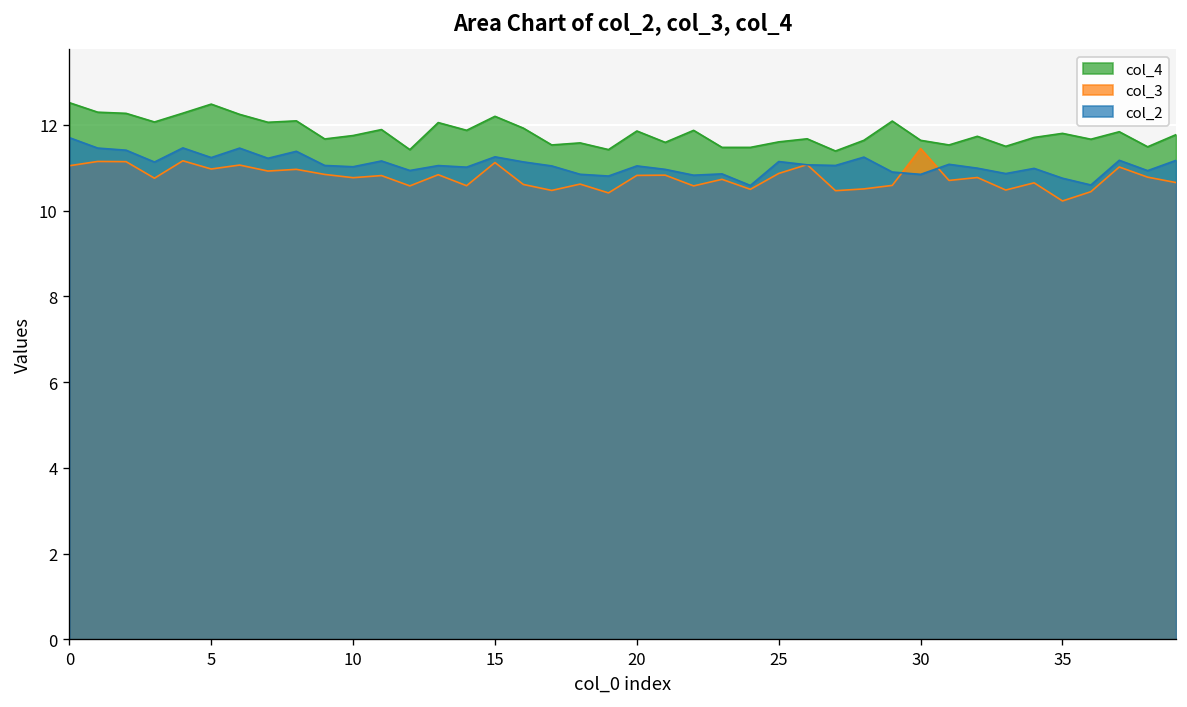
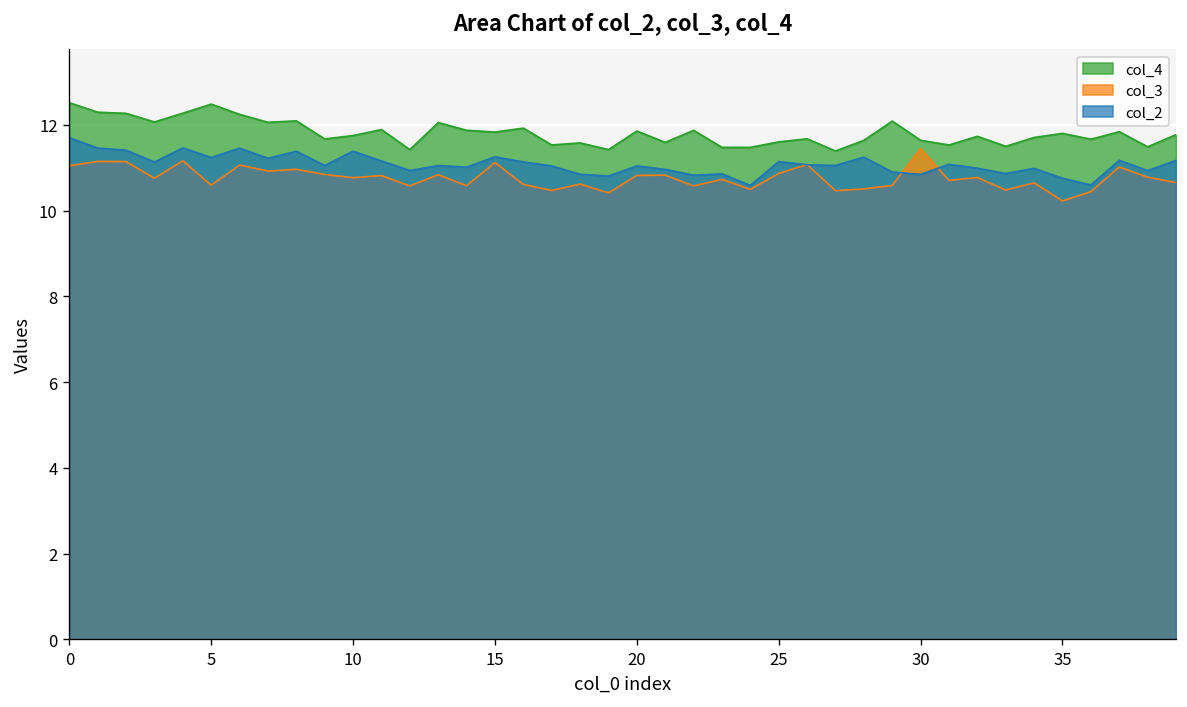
col_3, 5: 11.0 -> 10.6
col_2, 10: 11.0 -> 11.4
col_4, 15: 12.2 -> 11.8
